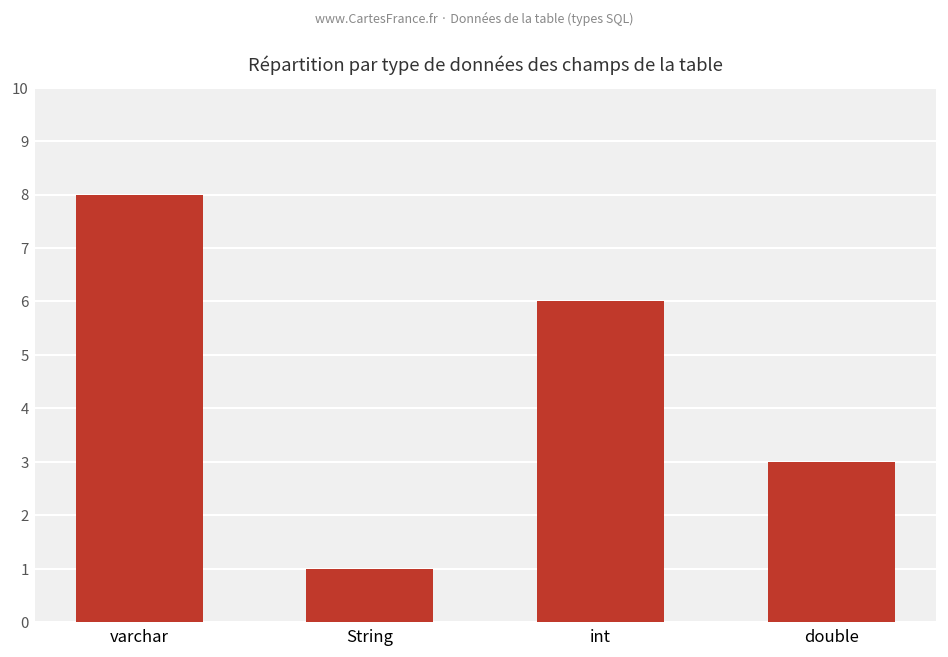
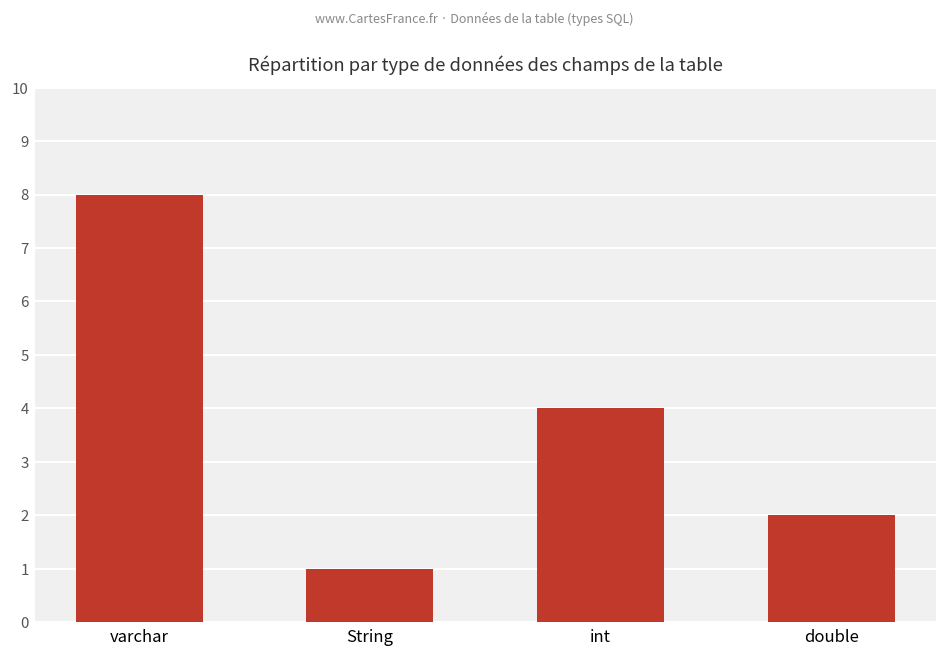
int: 6 -> 4
double: 3 -> 2
